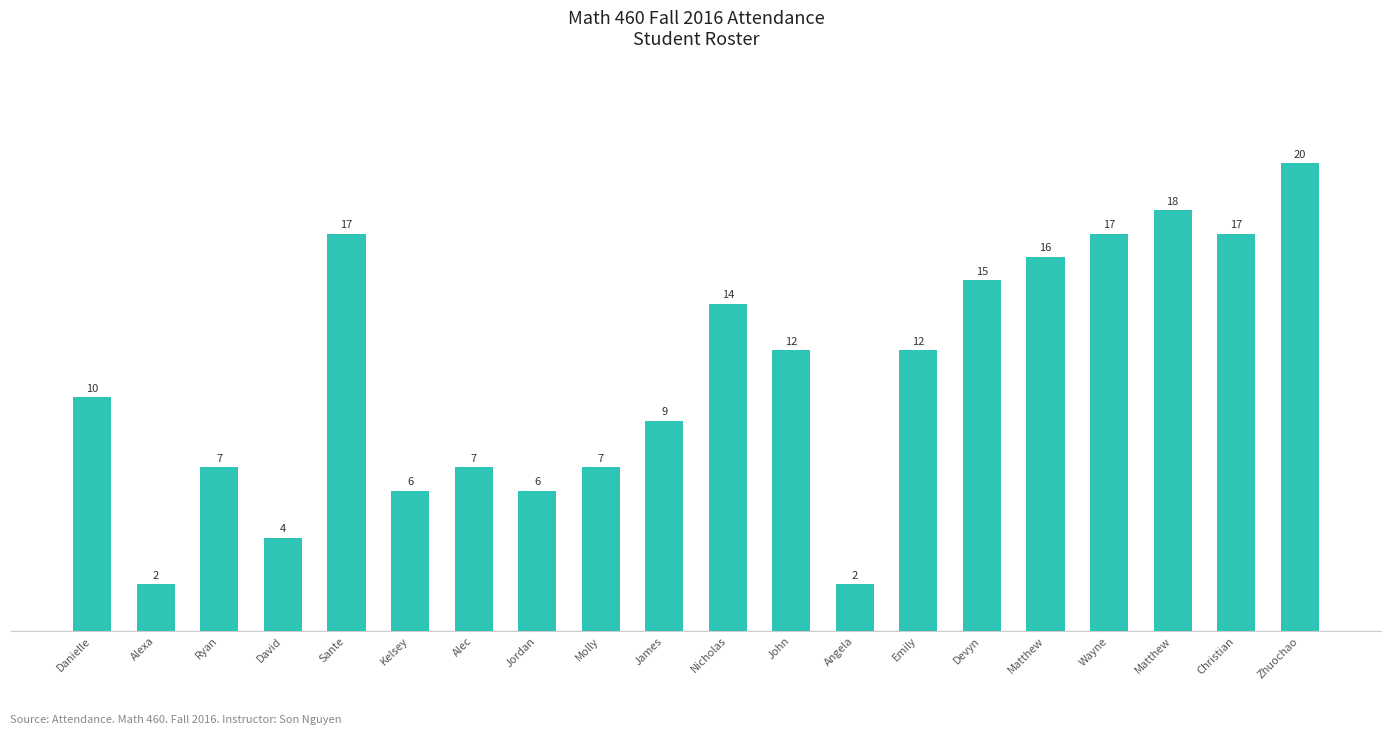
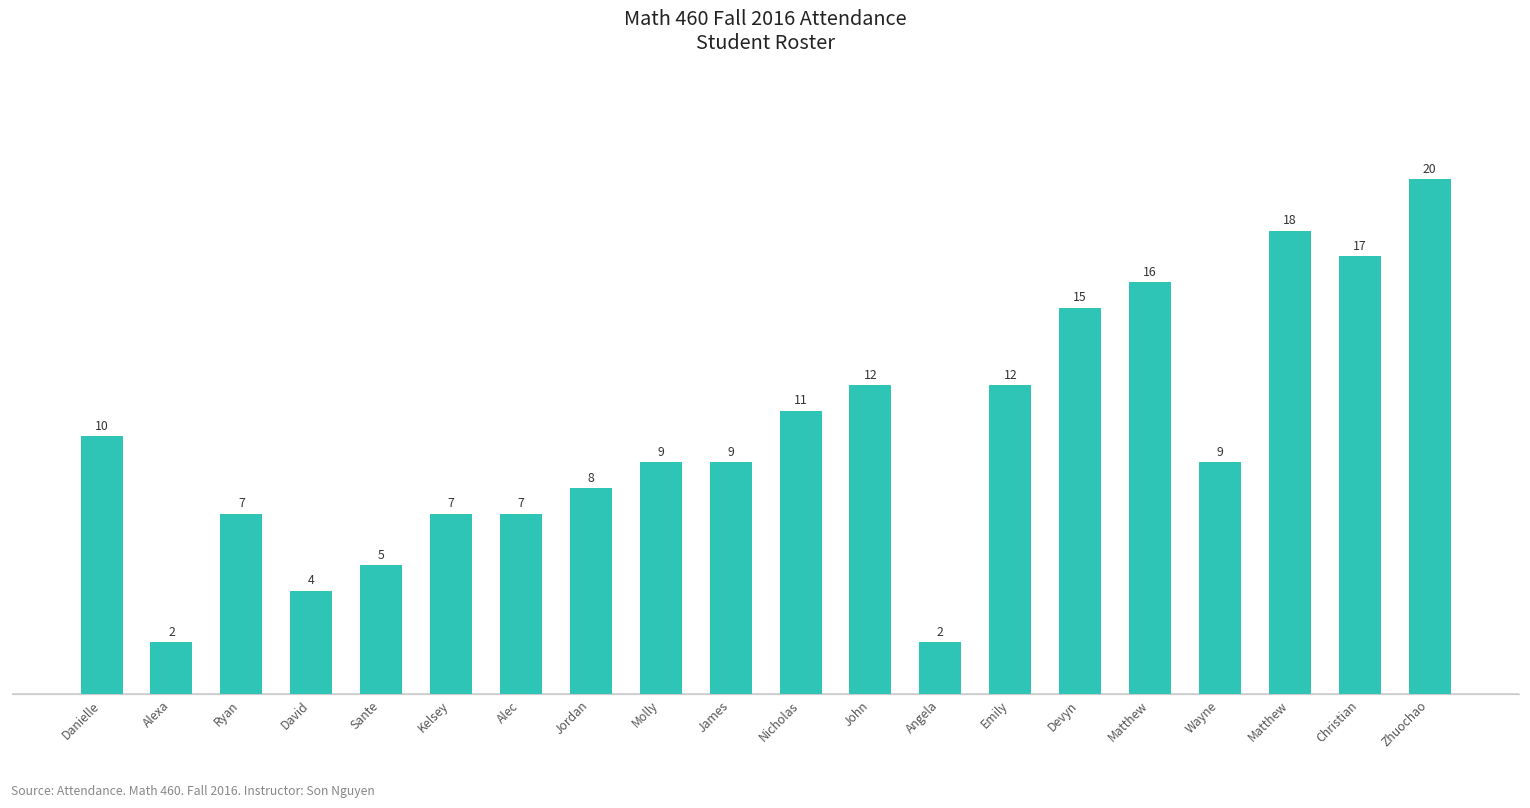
Sante: 17 -> 5
Kelsey: 6 -> 7
Jordan: 6 -> 8
Molly: 7 -> 9
Nicholas: 14 -> 11
Wayne: 17 -> 9
